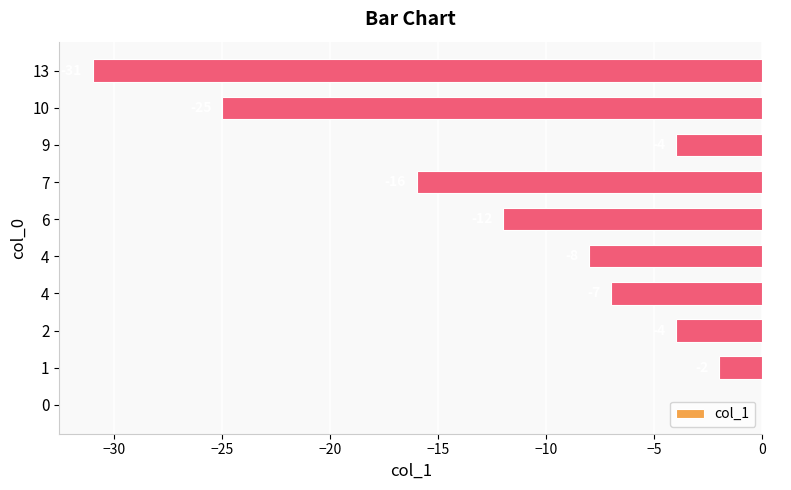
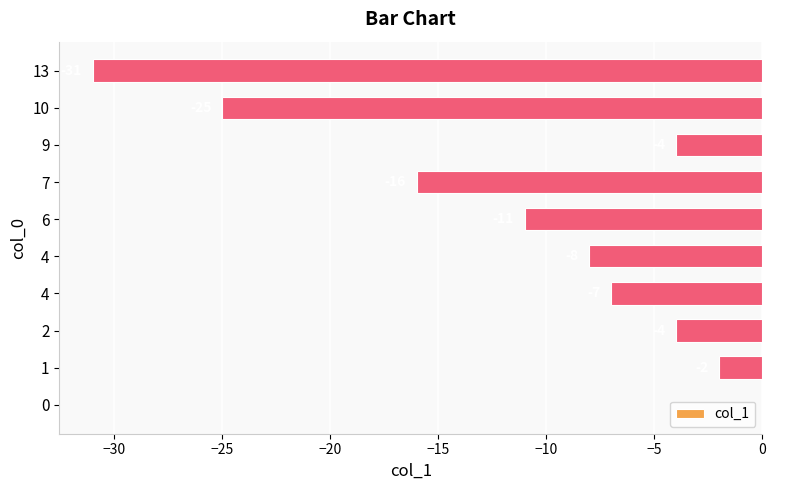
6: -12 -> -11
